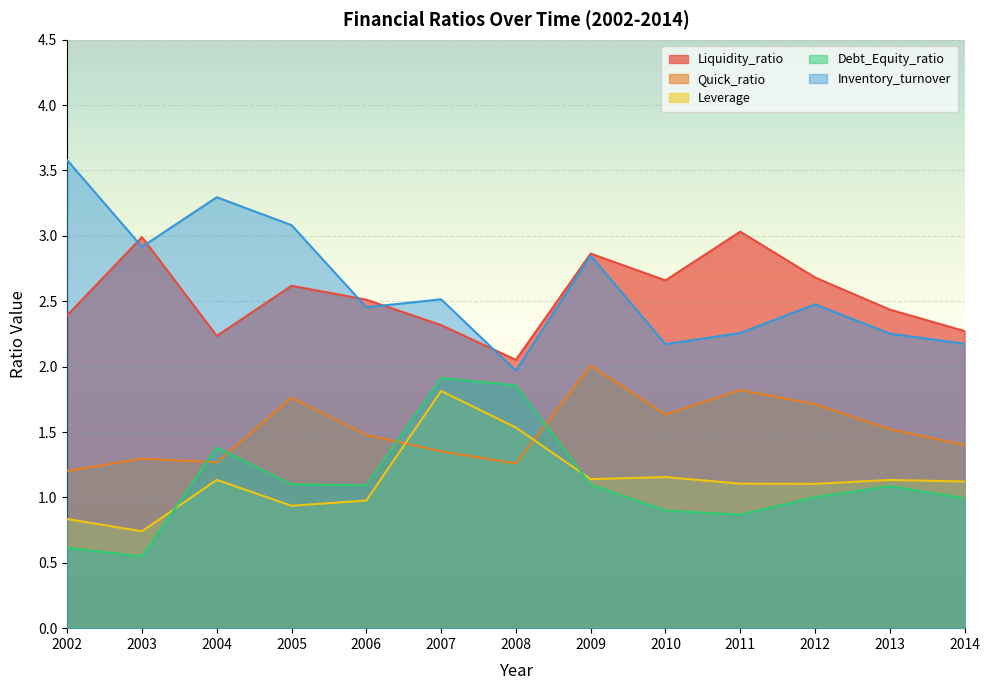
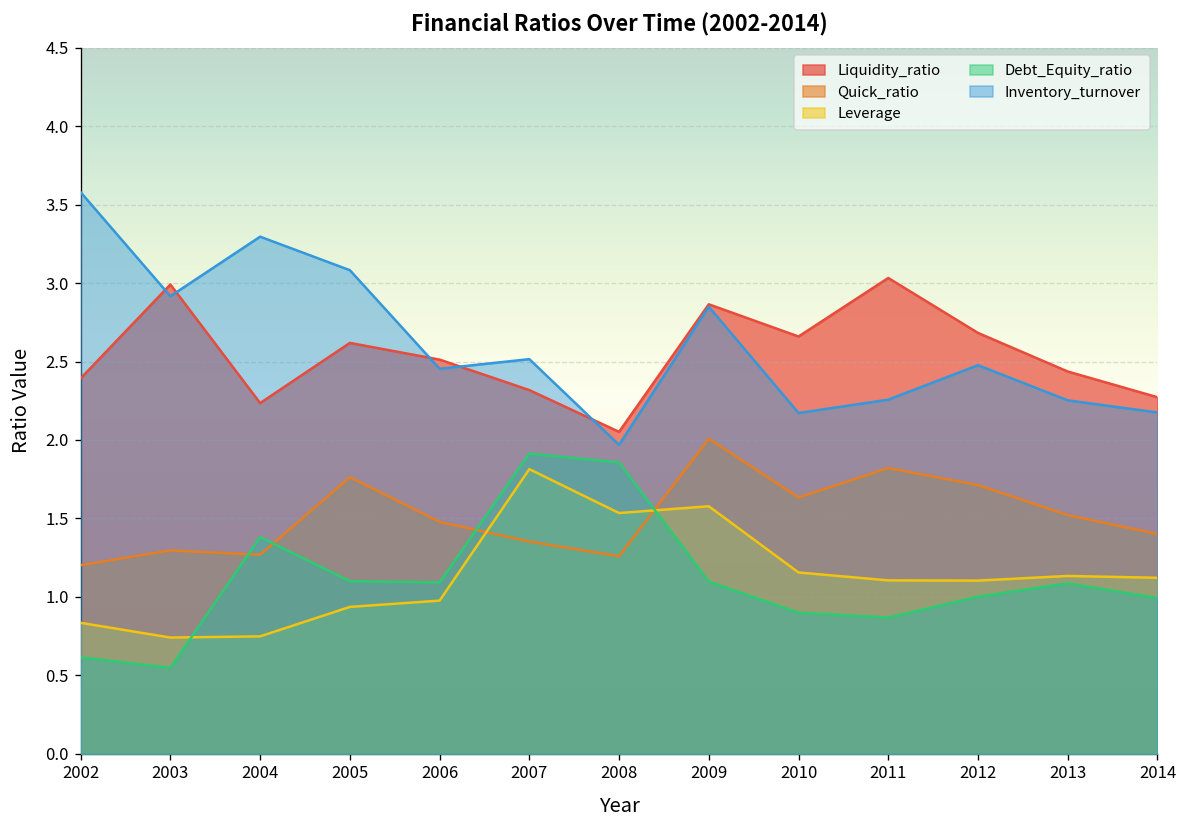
Leverage, 2004: 1.13 -> 0.75
Leverage, 2009: 1.14 -> 1.58
